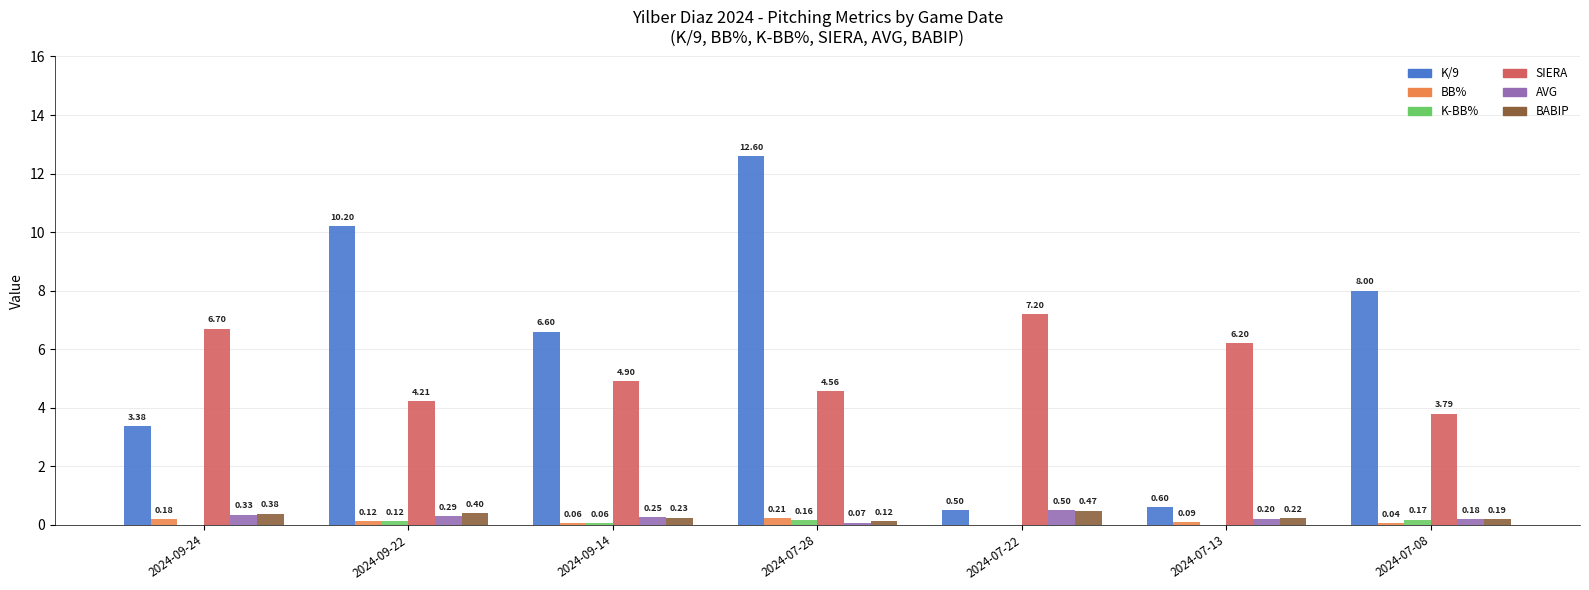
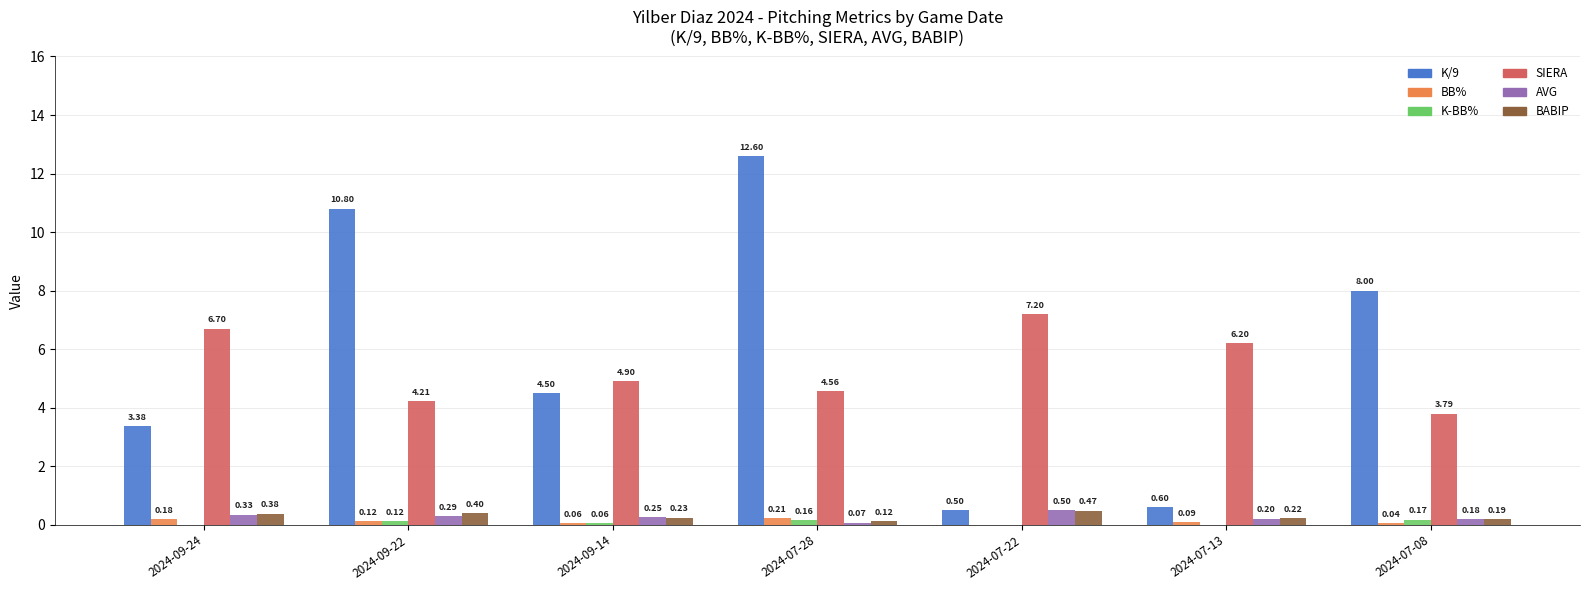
K/9, 2024-09-22: 10.20 -> 10.80
K/9, 2024-09-14: 6.60 -> 4.50
